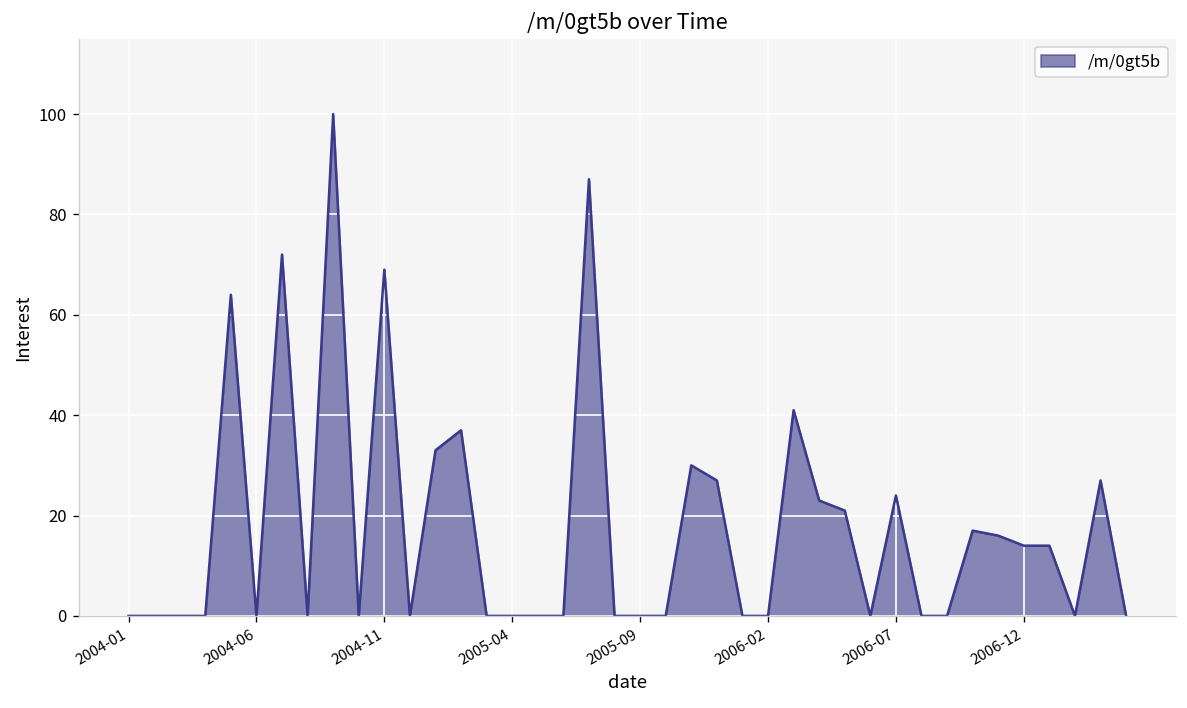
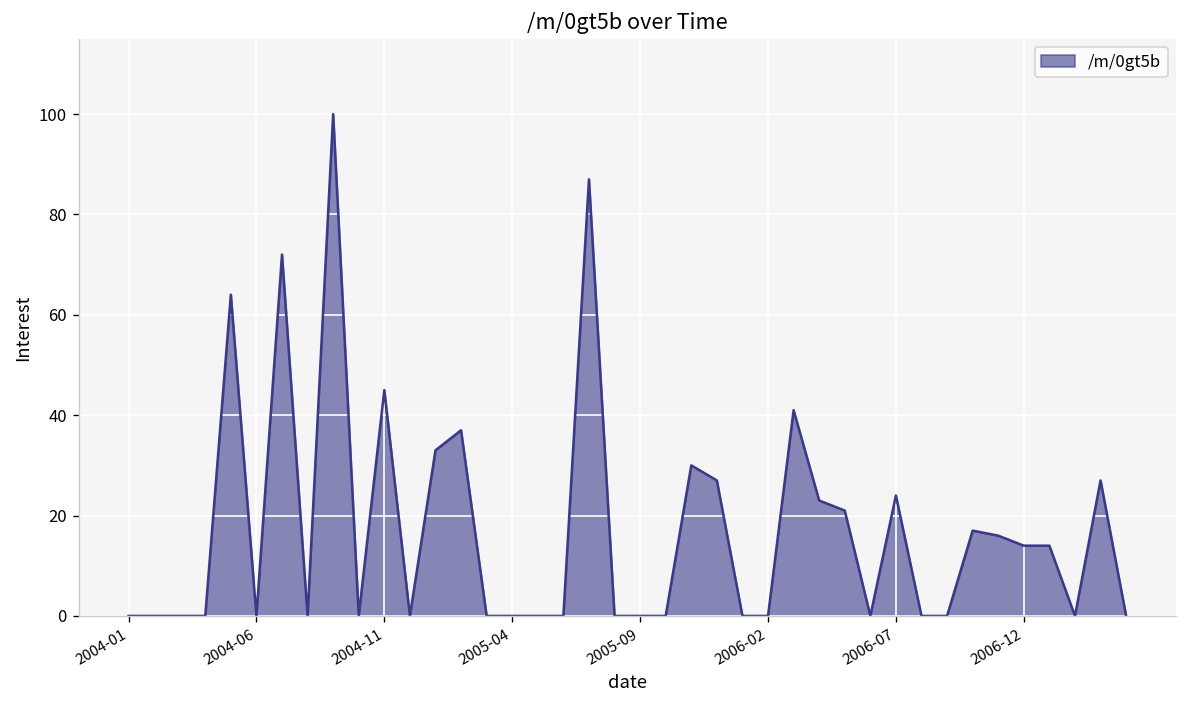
2004-11: 69 -> 45
